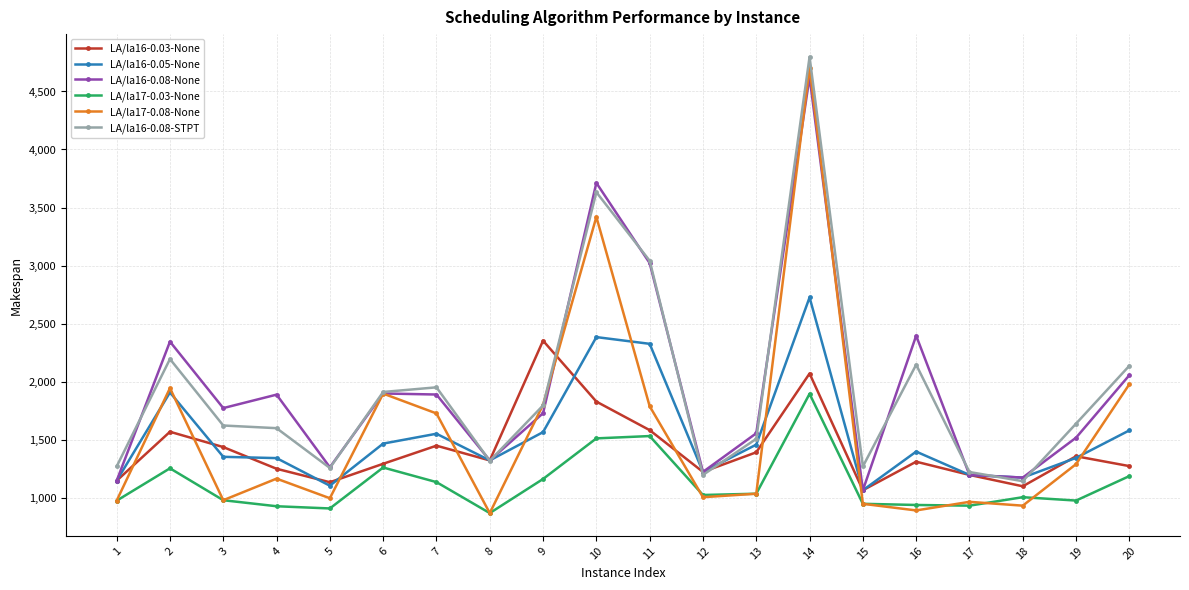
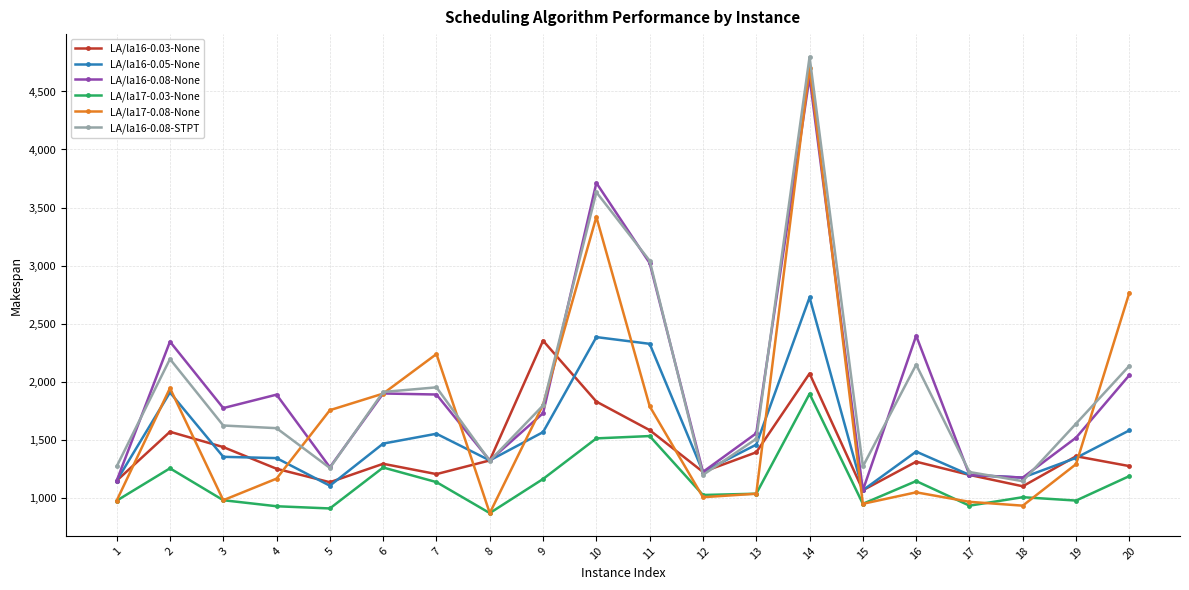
LA/la17-0.08-None, 5: 990 -> 1,750
LA/la16-0.03-None, 7: 1,450 -> 1,200
LA/la17-0.08-None, 7: 1,730 -> 2,240
LA/la17-0.03-None, 16: 940 -> 1,140
LA/la17-0.08-None, 16: 890 -> 1,050
LA/la17-0.08-None, 20: 1,980 -> 2,770
